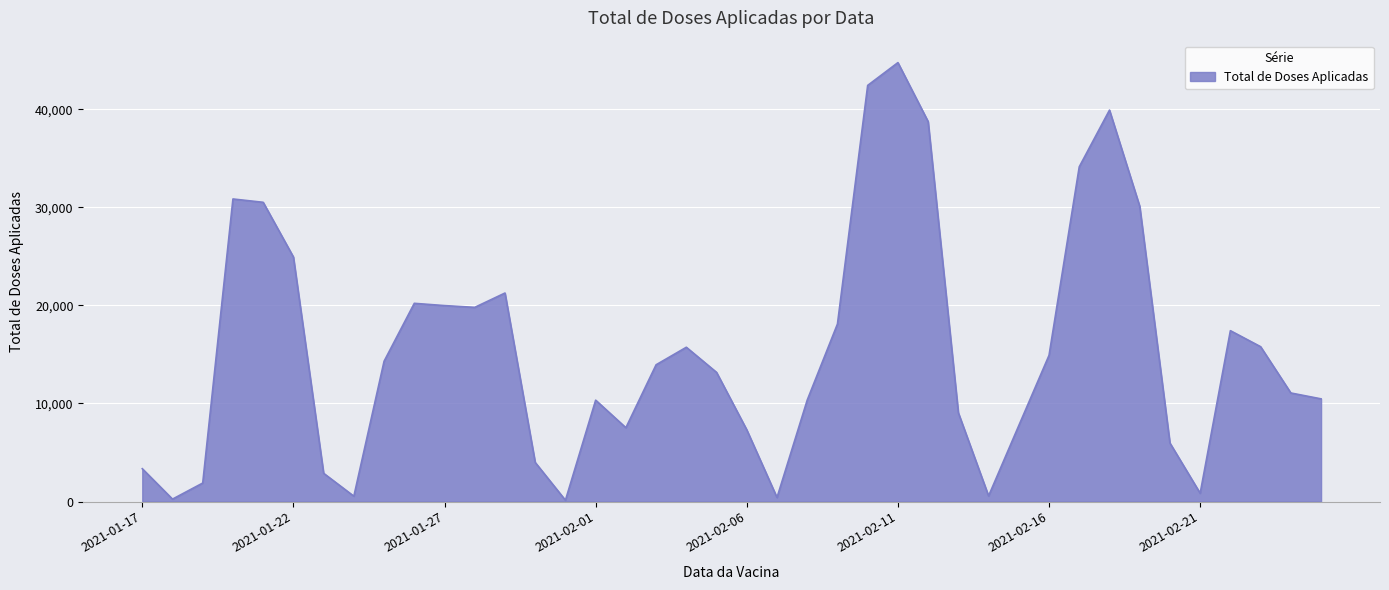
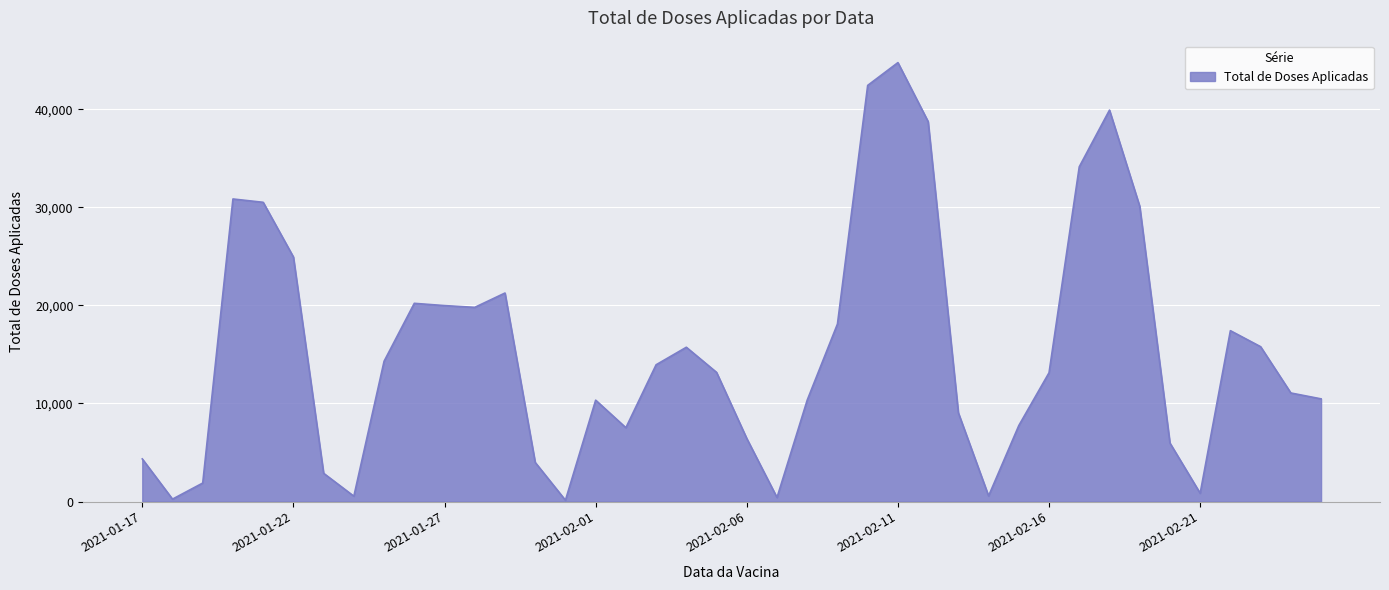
2021-01-17: 3,000 -> 4,000
2021-02-06: 7,000 -> 6,000
2021-02-16: 15,000 -> 13,000
